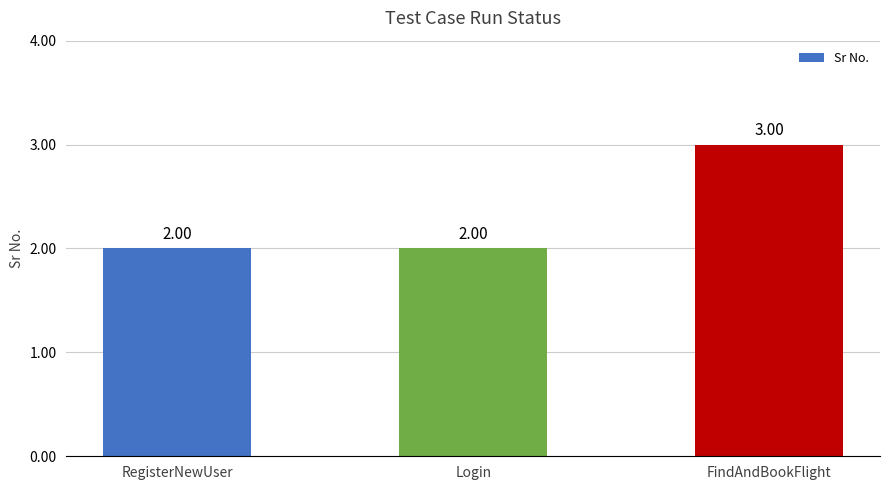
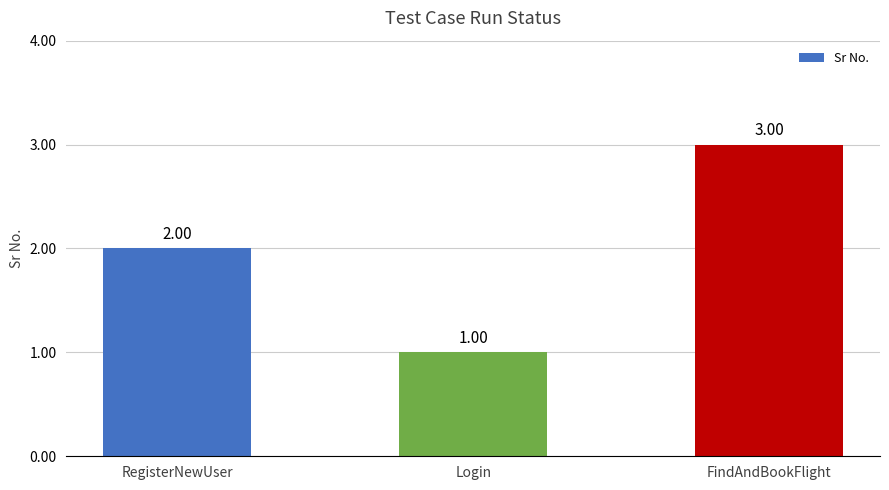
Login: 2.00 -> 1.00
